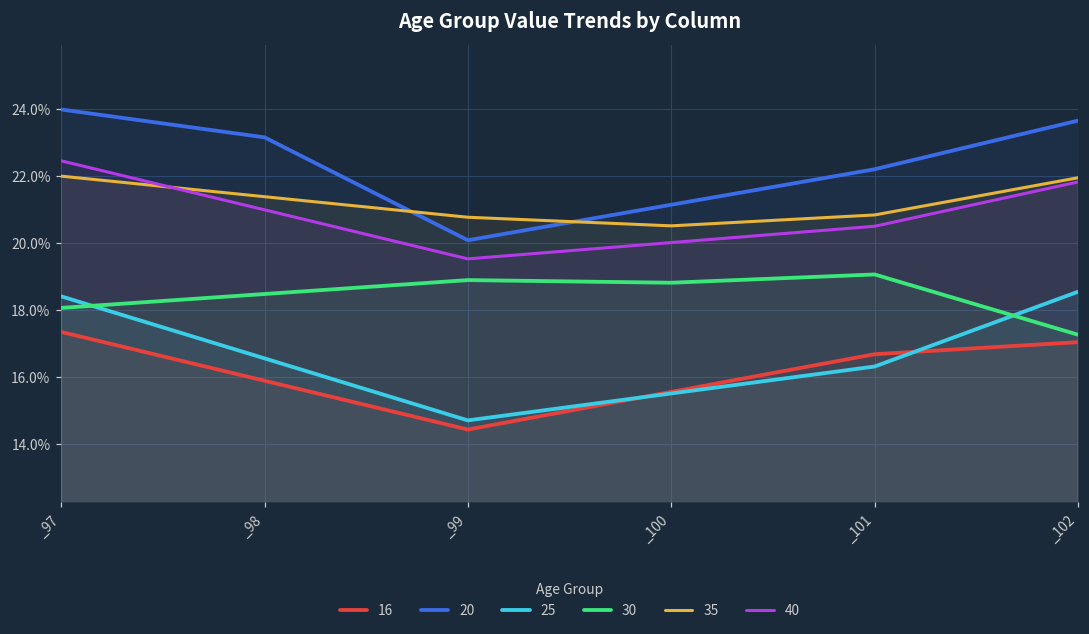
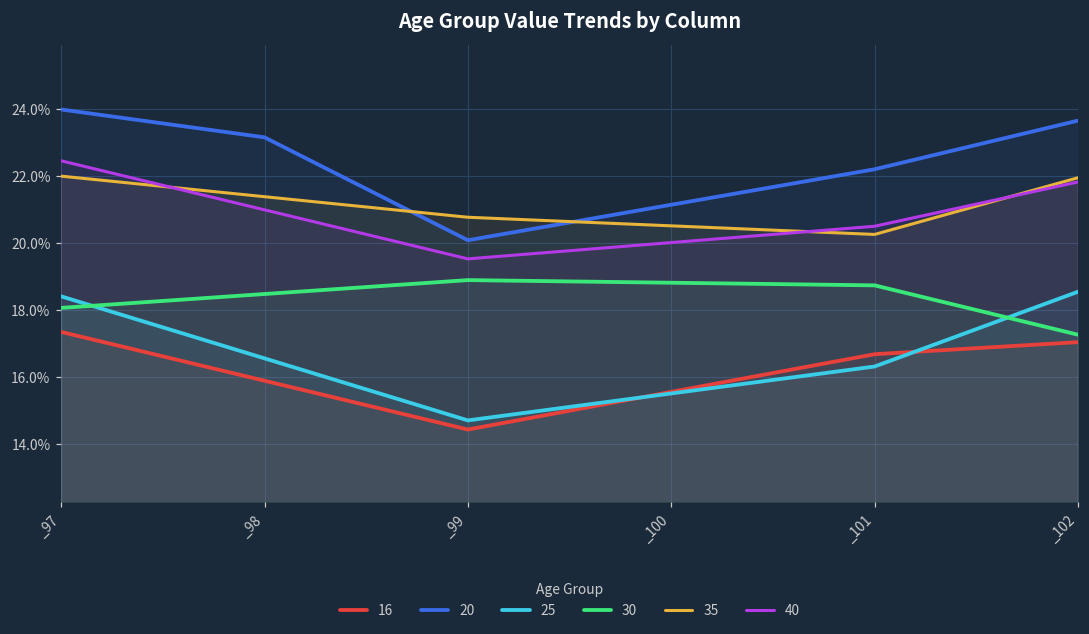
30, _101: 19.1% -> 18.7%
35, _101: 20.8% -> 20.3%
